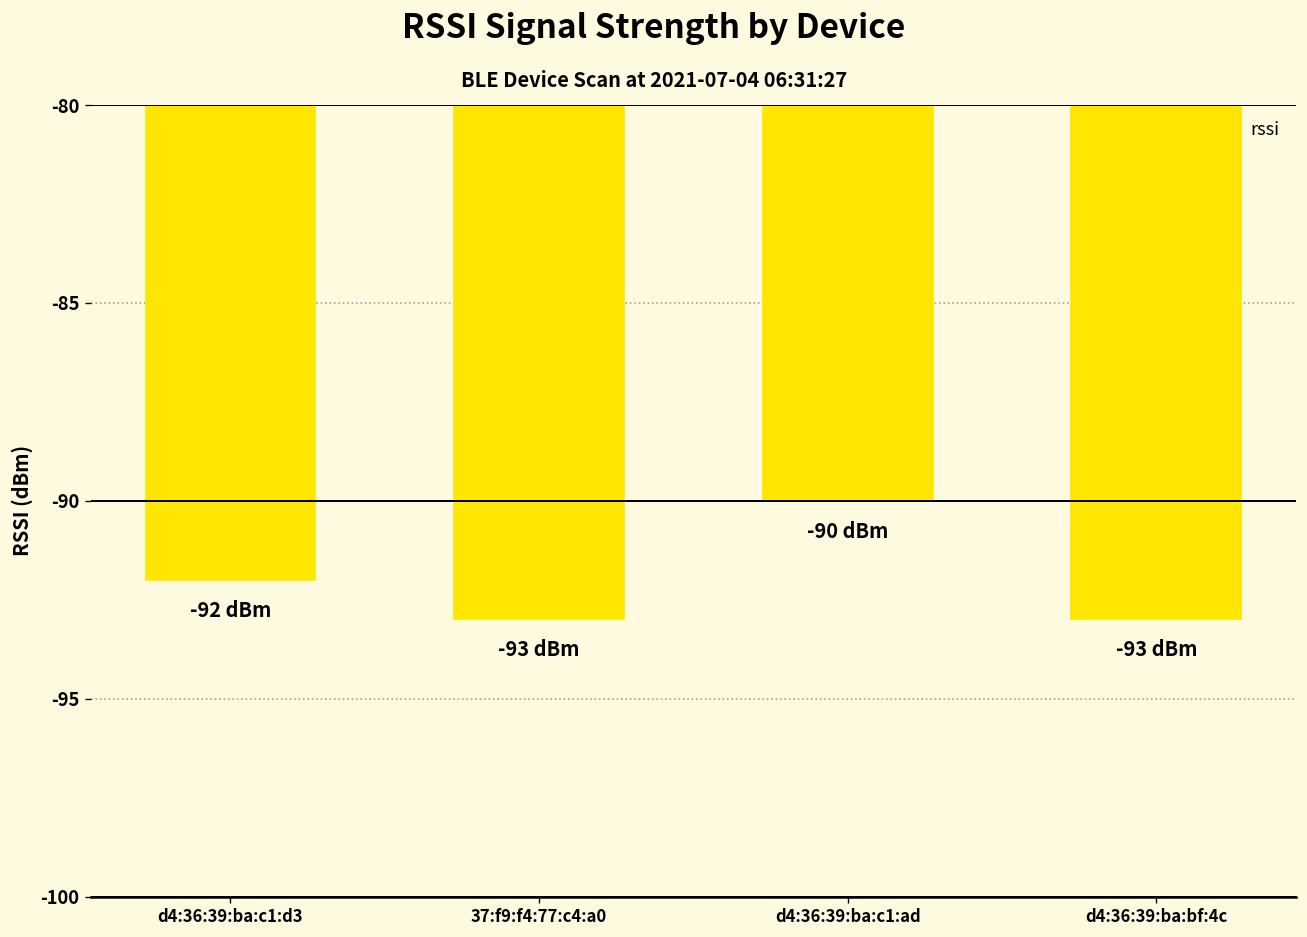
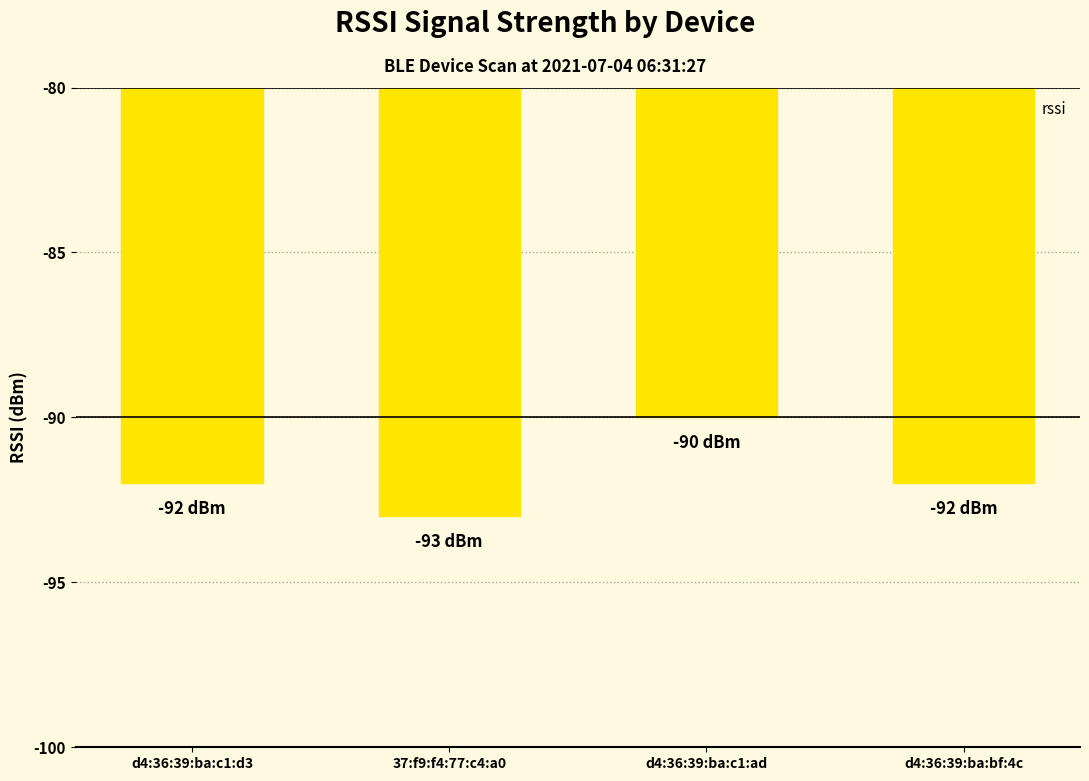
d4:36:39:ba:bf:4c: -93 -> -92
